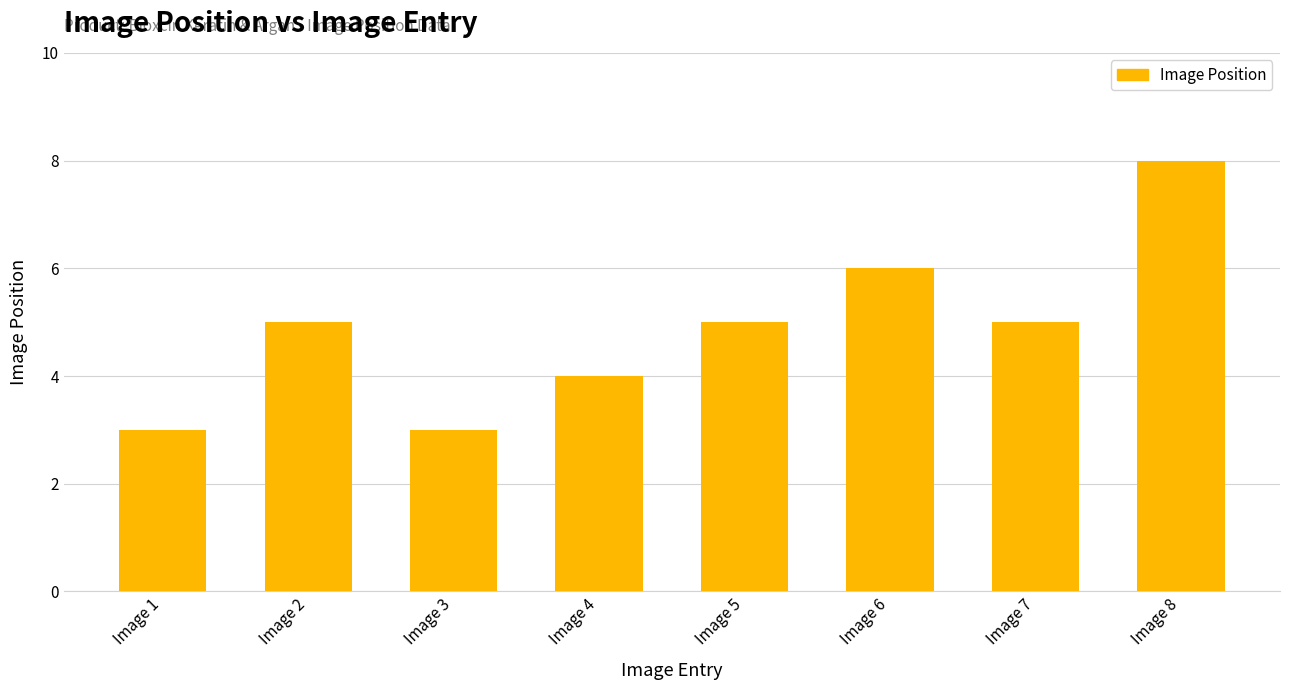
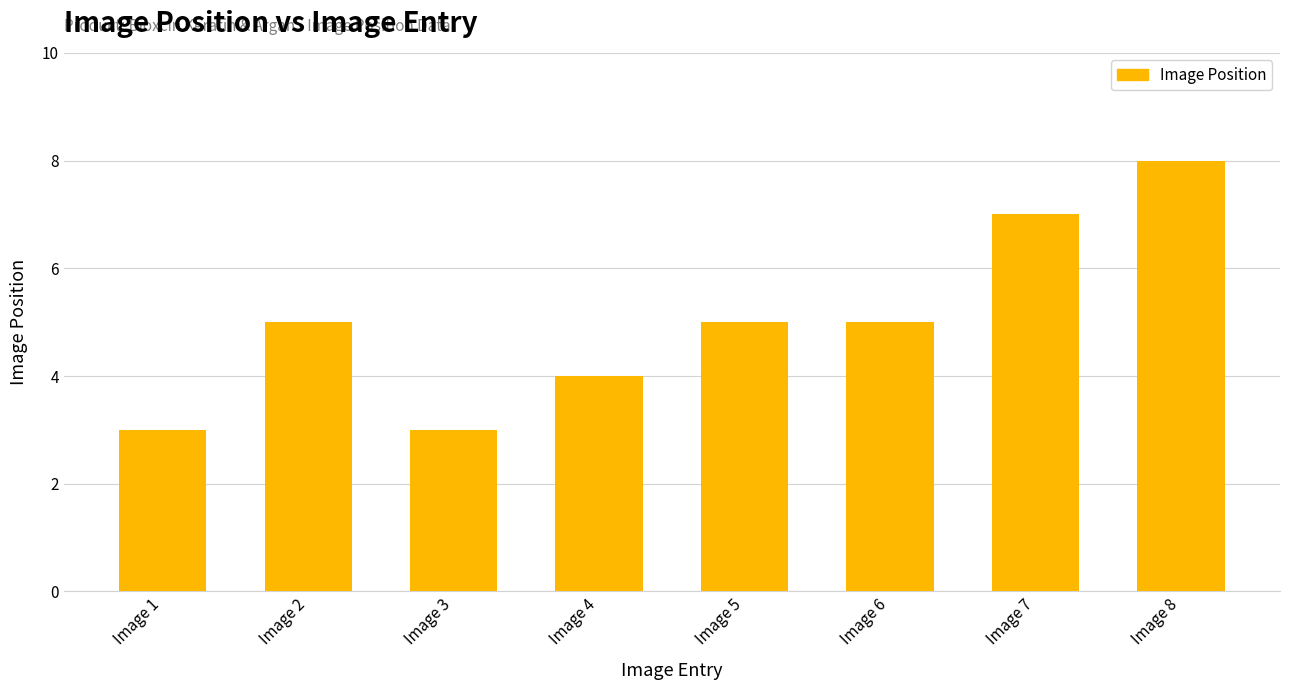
Image 6: 6 -> 5
Image 7: 5 -> 7
